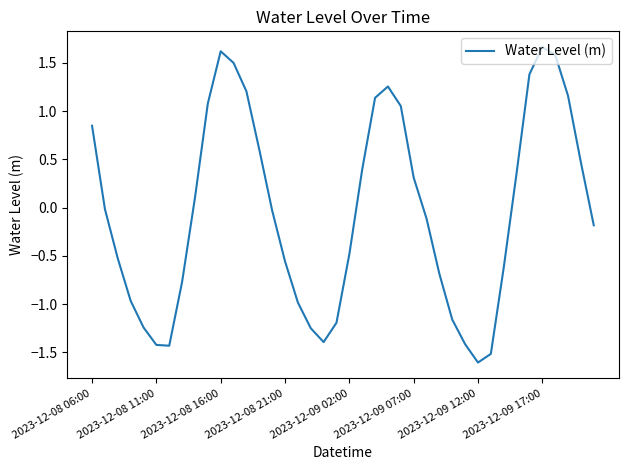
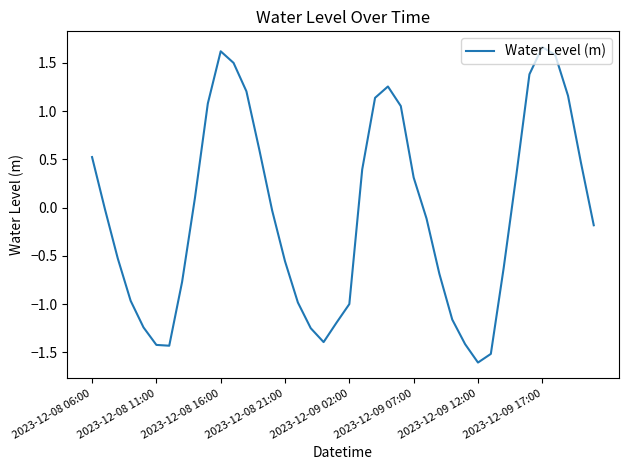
2023-12-08 06:00: 0.8 -> 0.5
2023-12-09 02:00: -0.5 -> -1.0
